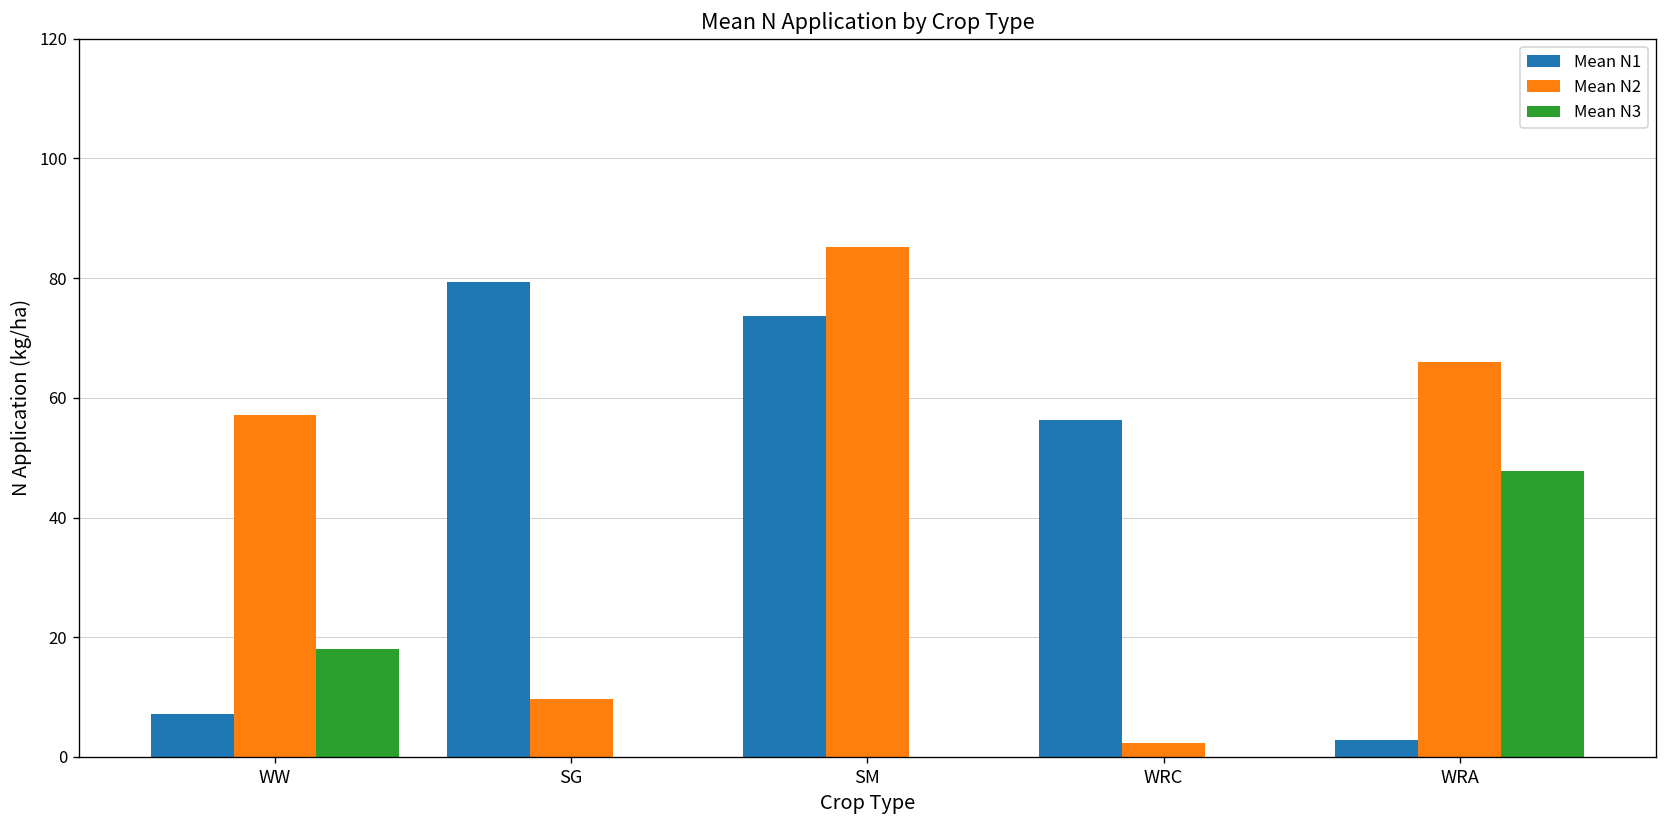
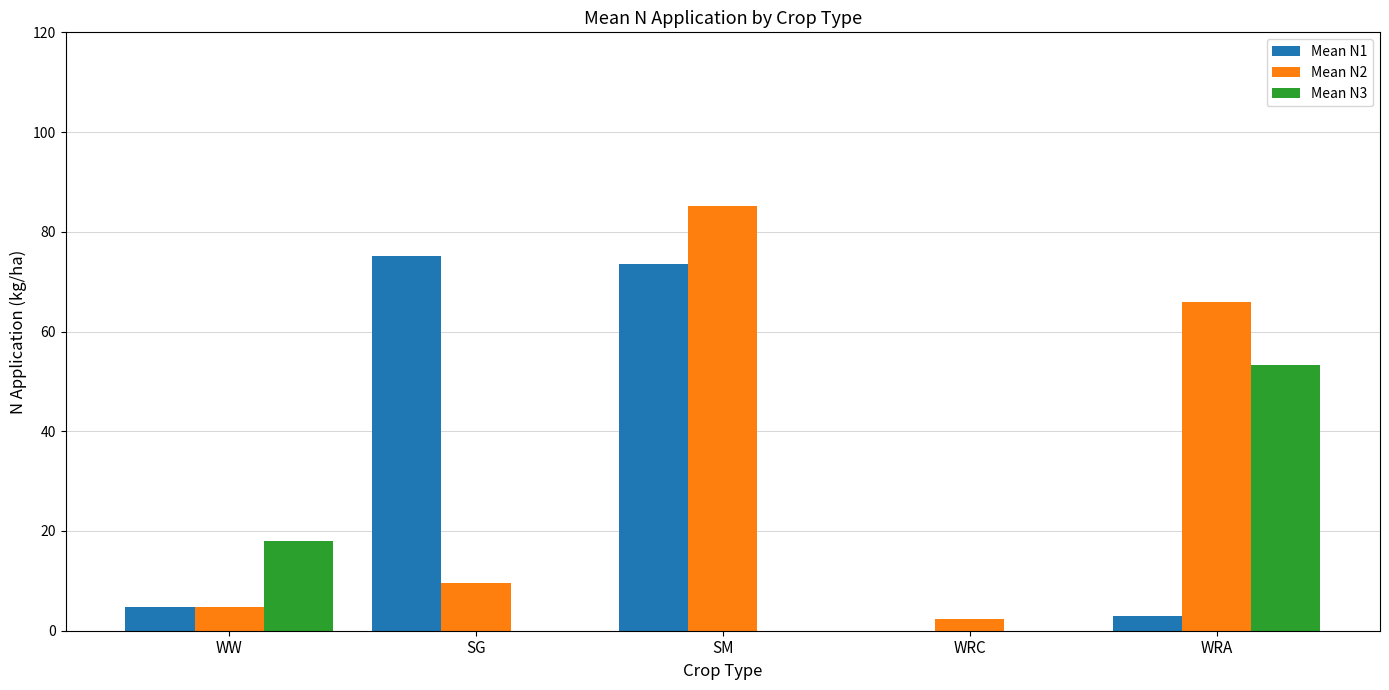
Mean N1, WW: 7 -> 5
Mean N2, WW: 57 -> 5
Mean N1, SG: 79 -> 75
Mean N1, WRC: 56 -> 0
Mean N3, WRA: 48 -> 53
